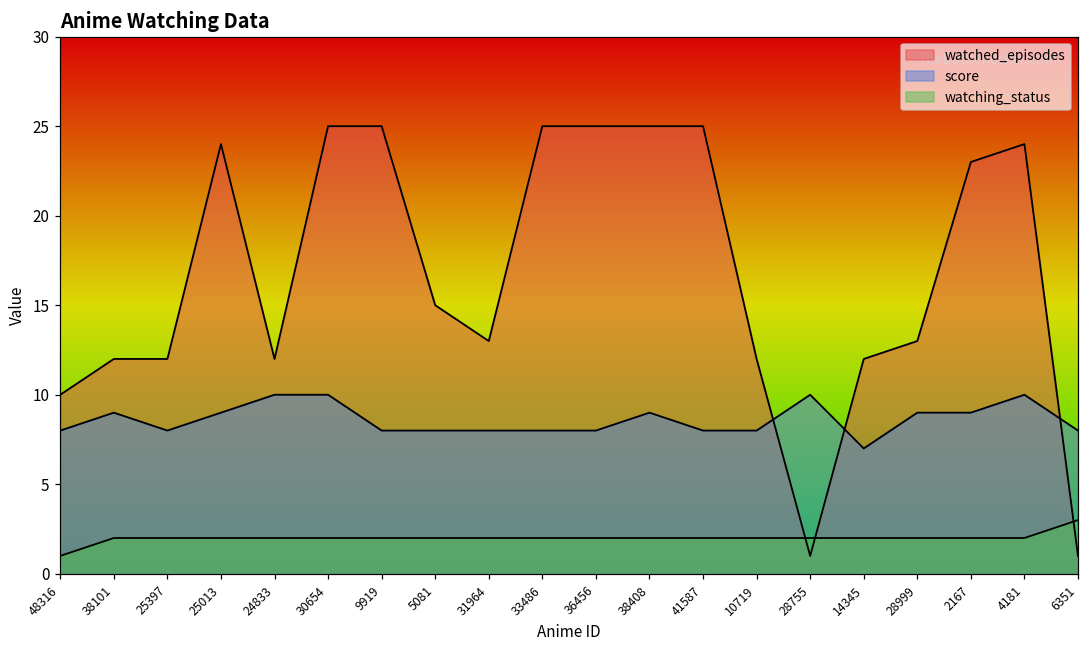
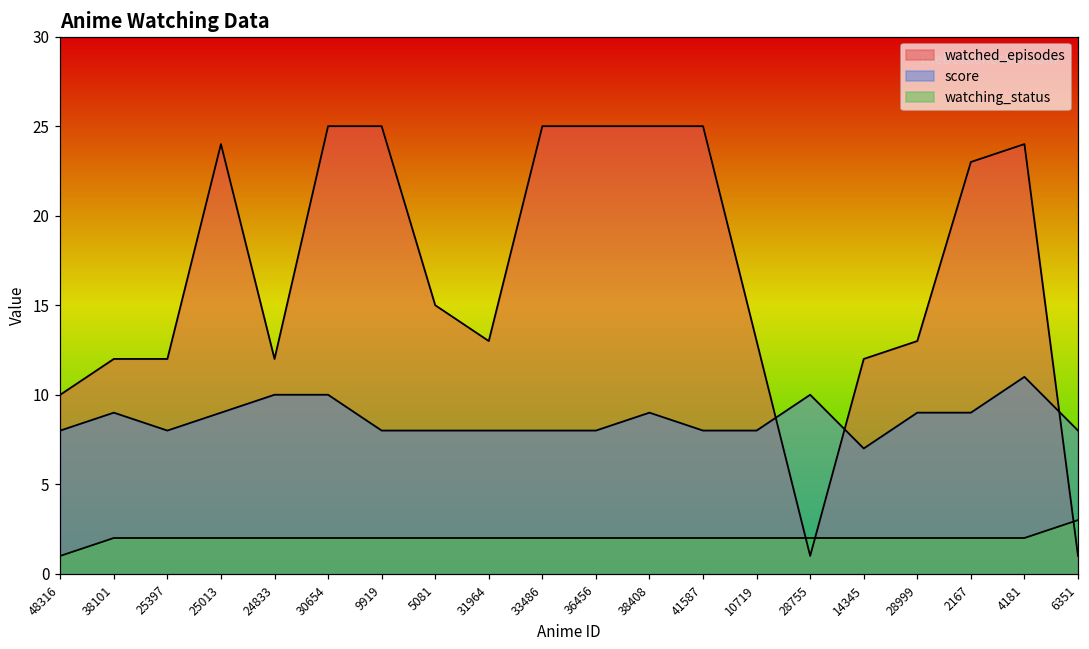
watched_episodes, 10719: 12 -> 13
score, 4181: 10 -> 11
